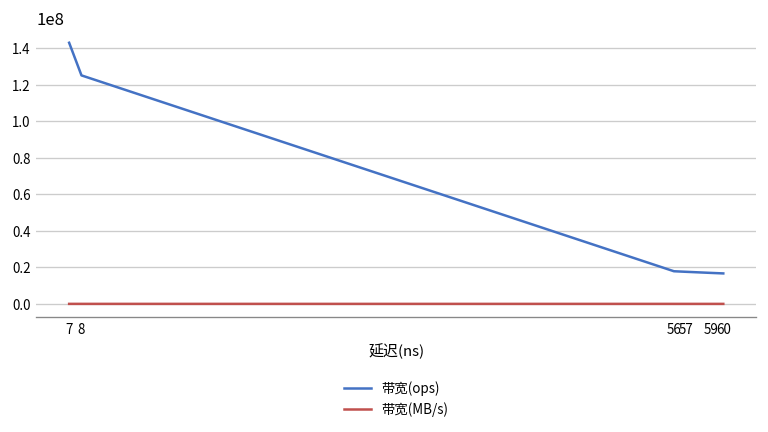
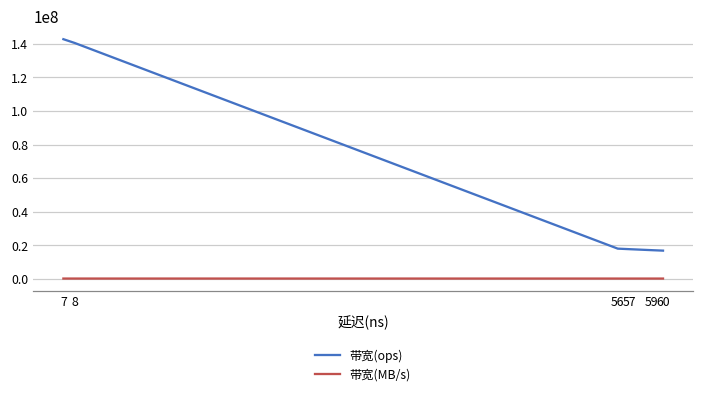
带宽(ops), 8: 125000000 -> 141000000
